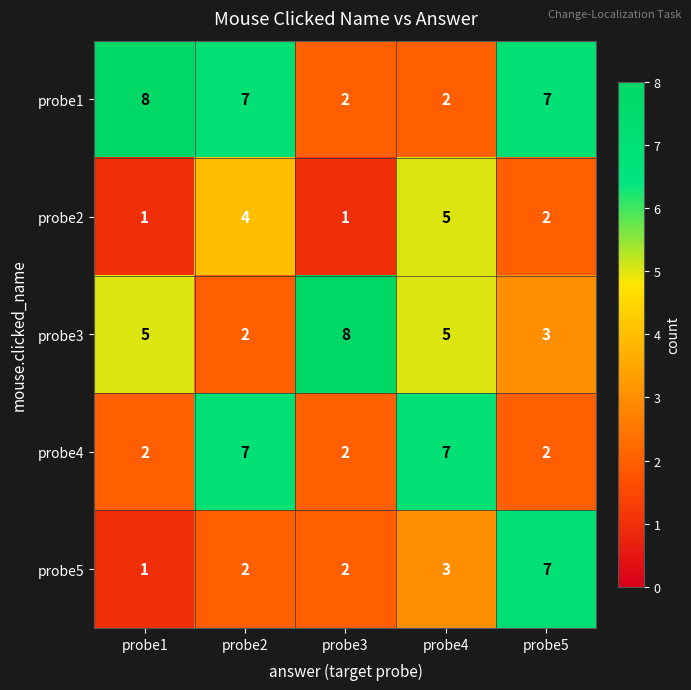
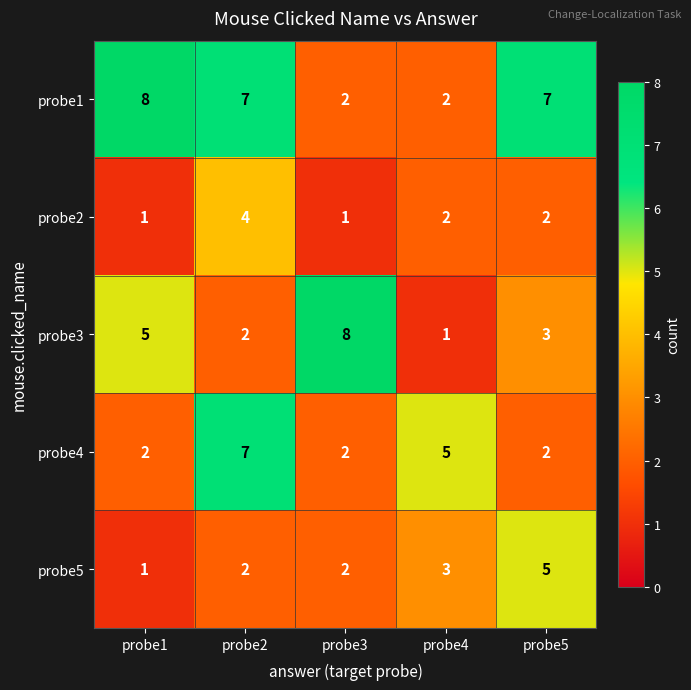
probe2, probe4: 5 -> 2
probe3, probe4: 5 -> 1
probe4, probe4: 7 -> 5
probe5, probe5: 7 -> 5
